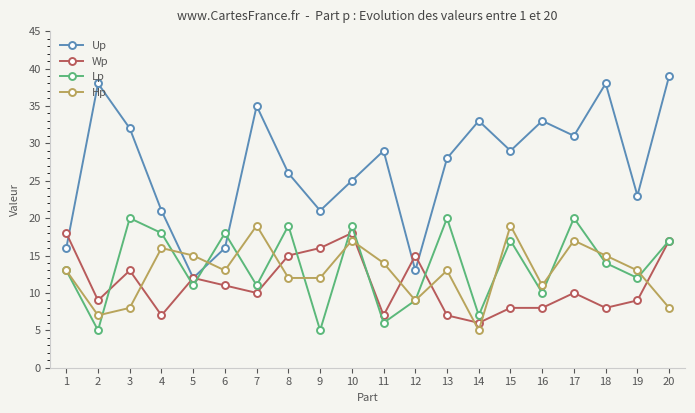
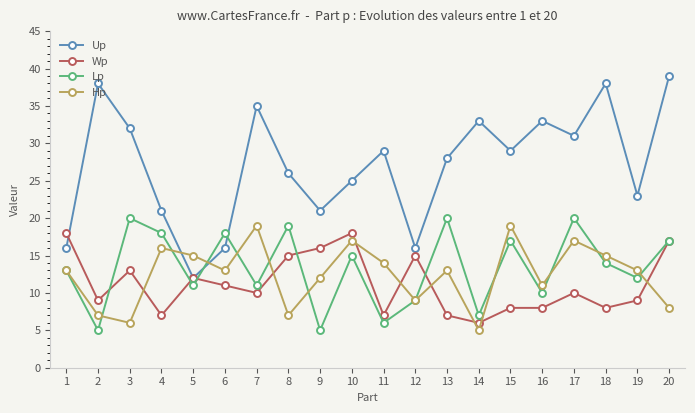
Hp, 3: 8 -> 6
Hp, 8: 12 -> 7
Lp, 10: 19 -> 15
Up, 12: 13 -> 16
